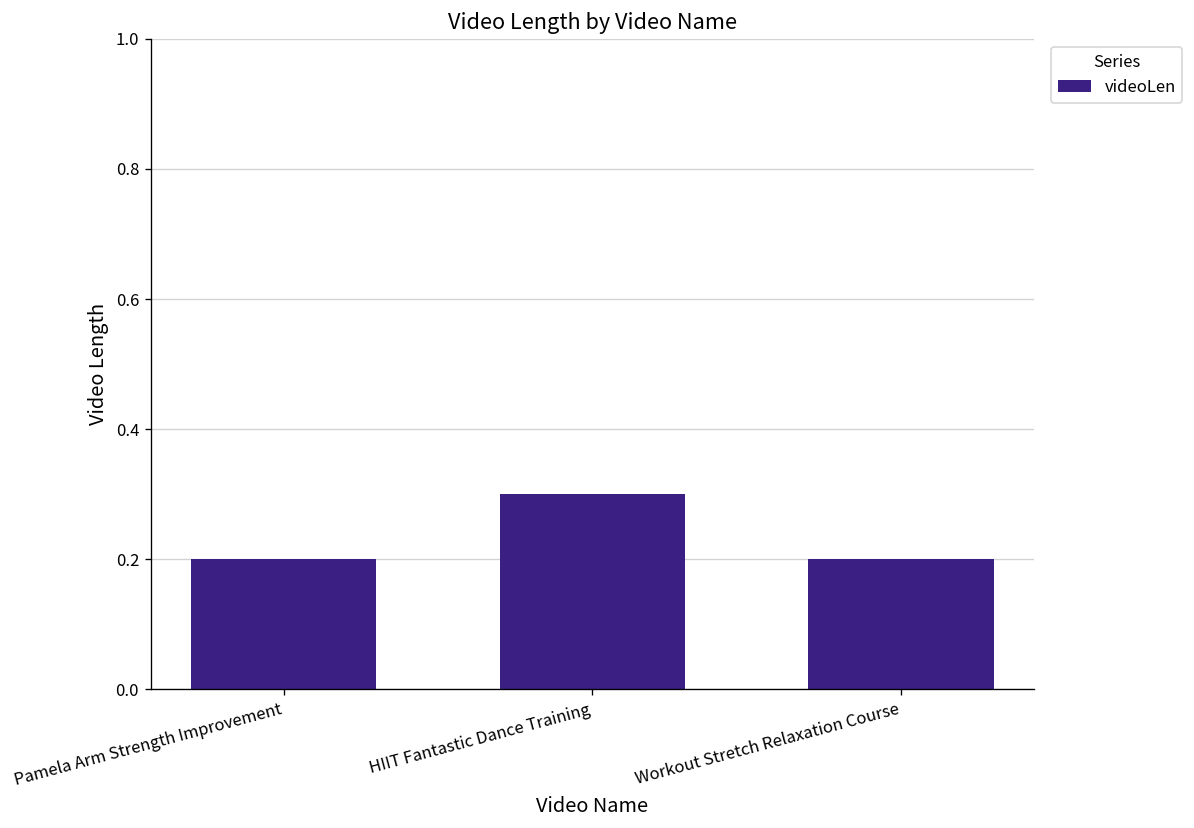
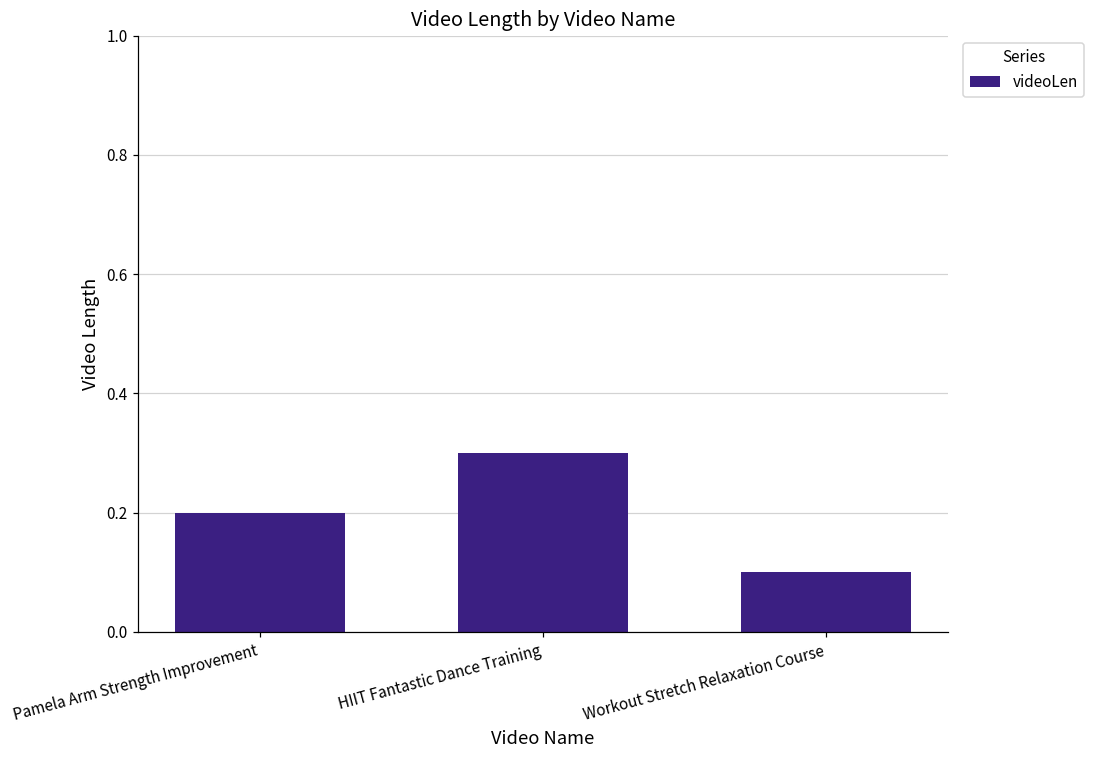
Workout Stretch Relaxation Course: 0.2 -> 0.1
